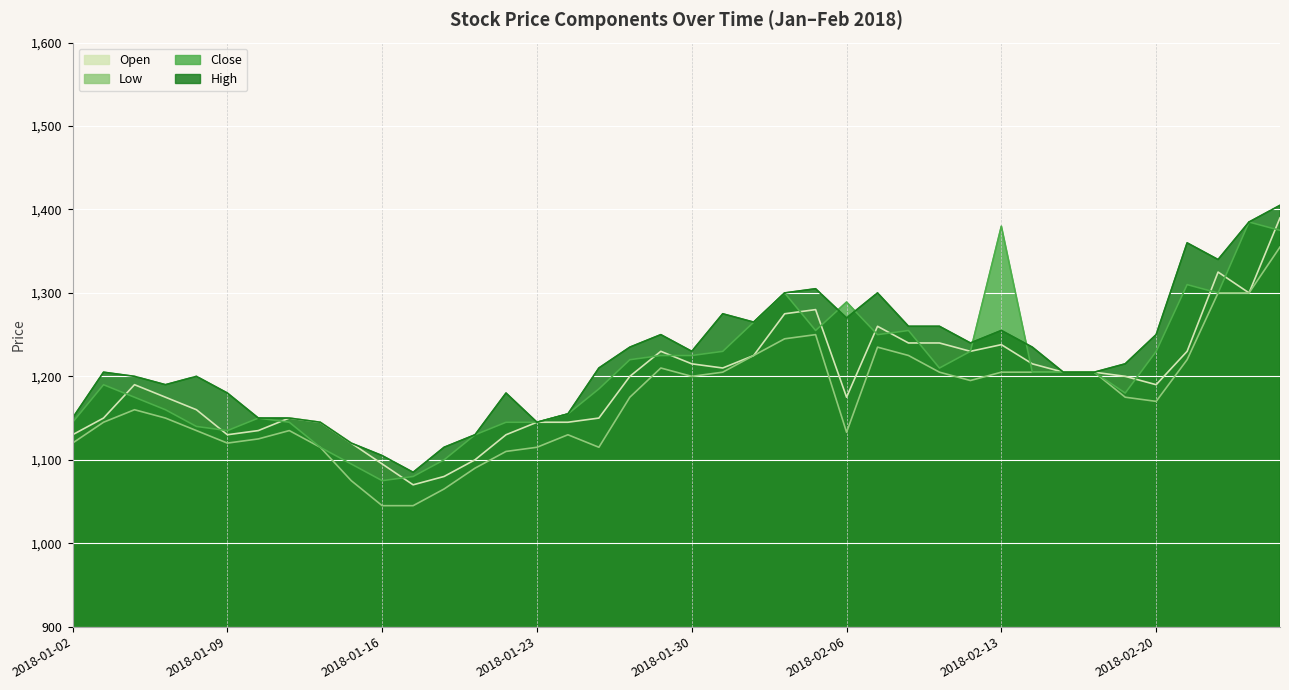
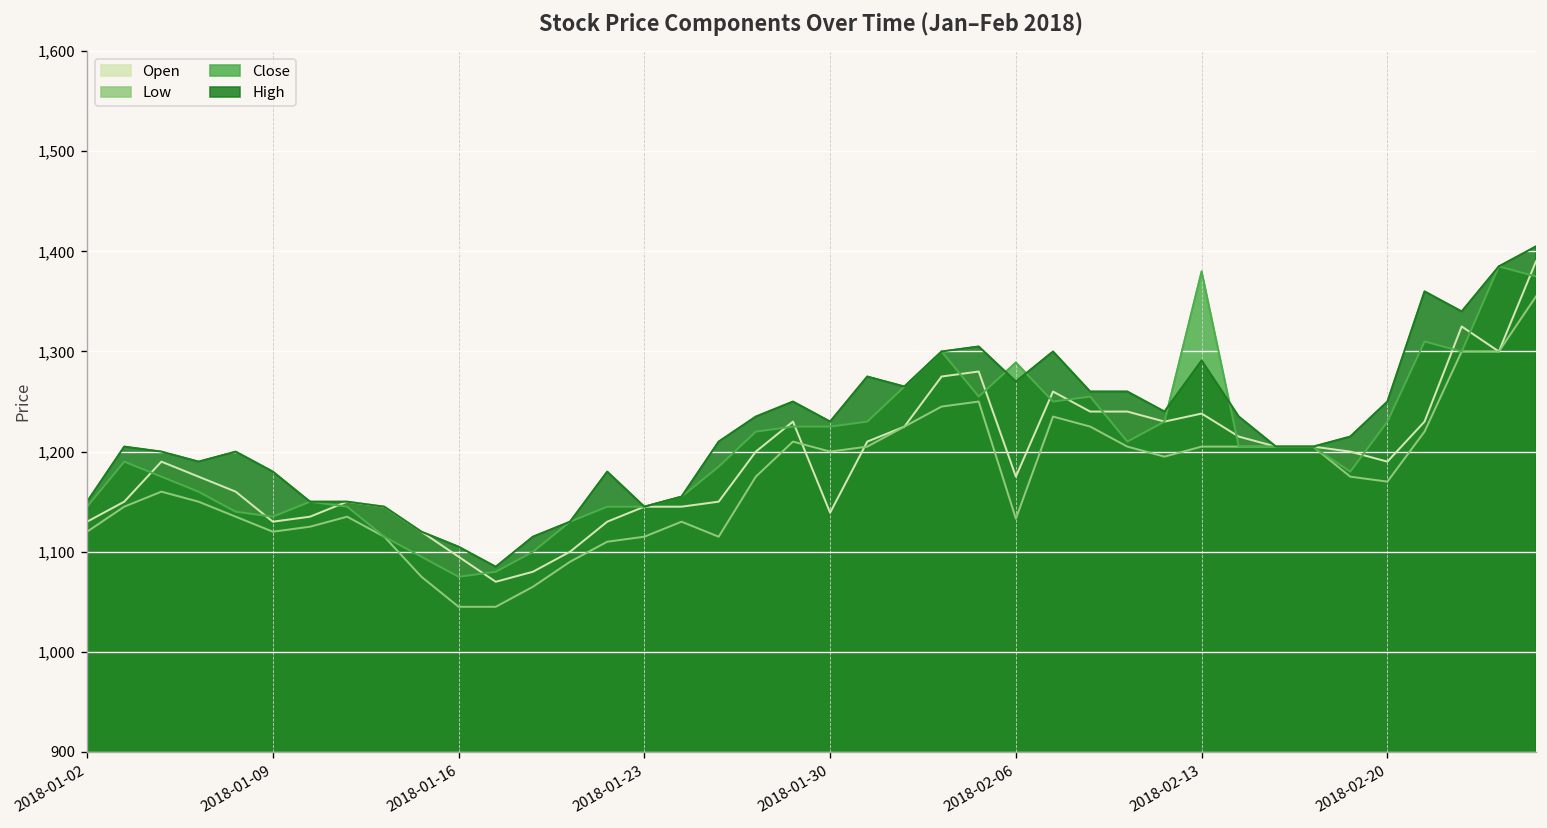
Open, 2018-01-30: 1,220 -> 1,140
High, 2018-02-13: 1,260 -> 1,290
